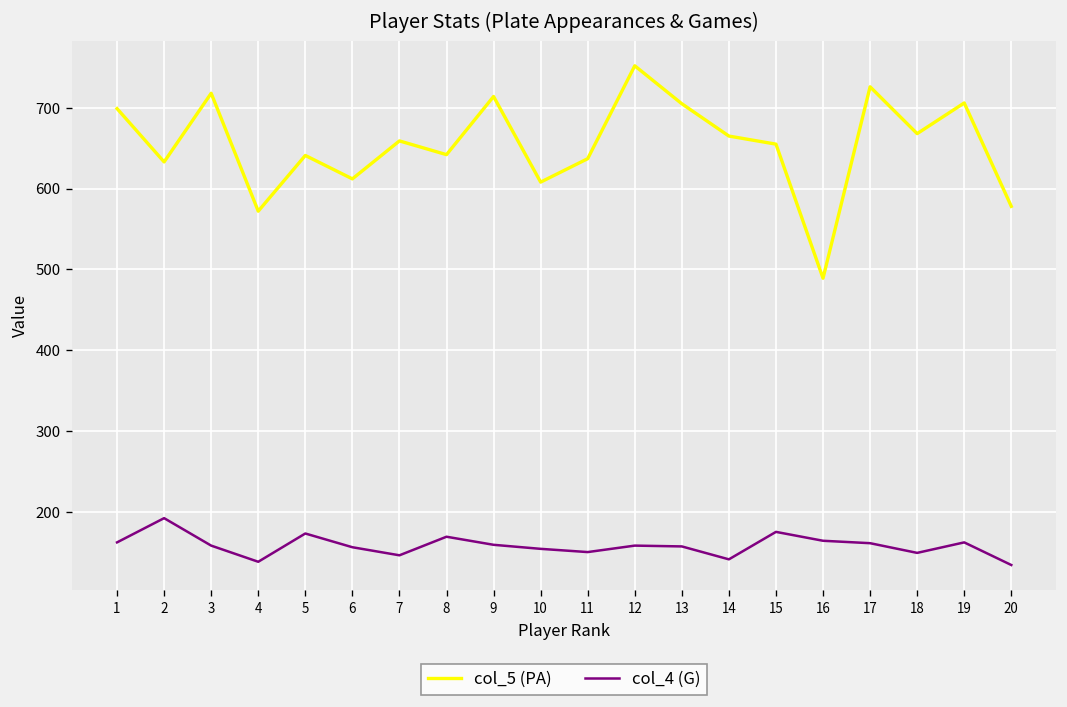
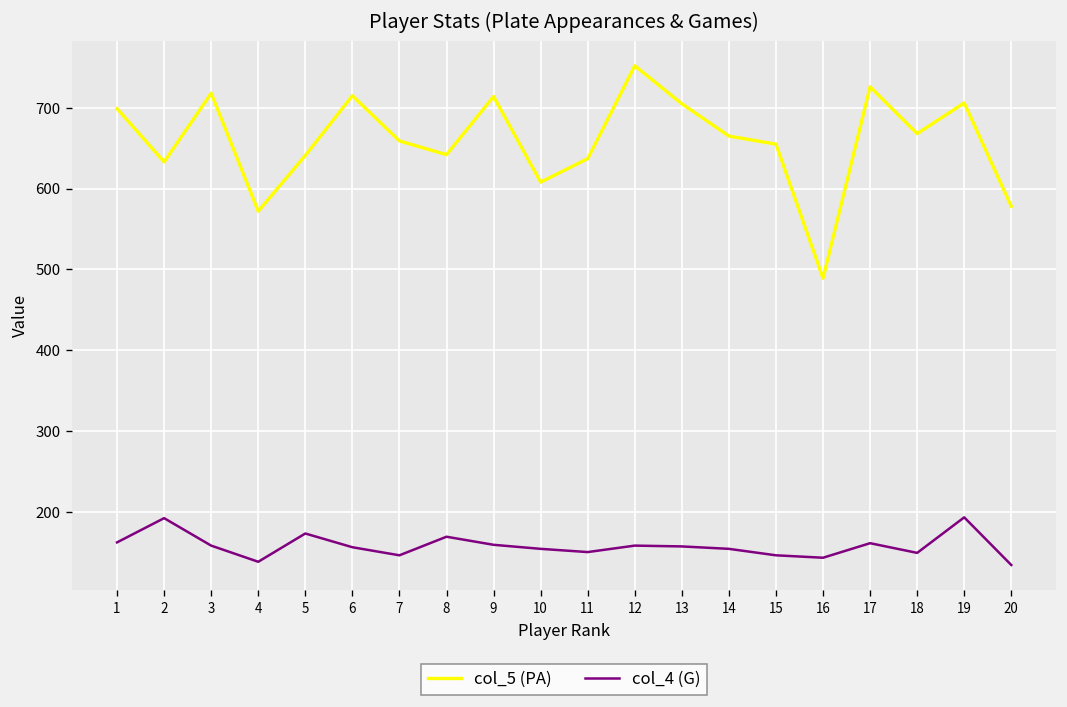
col_5 (PA), 6: 610 -> 720
col_4 (G), 14: 140 -> 150
col_4 (G), 15: 180 -> 150
col_4 (G), 16: 160 -> 140
col_4 (G), 19: 160 -> 190
